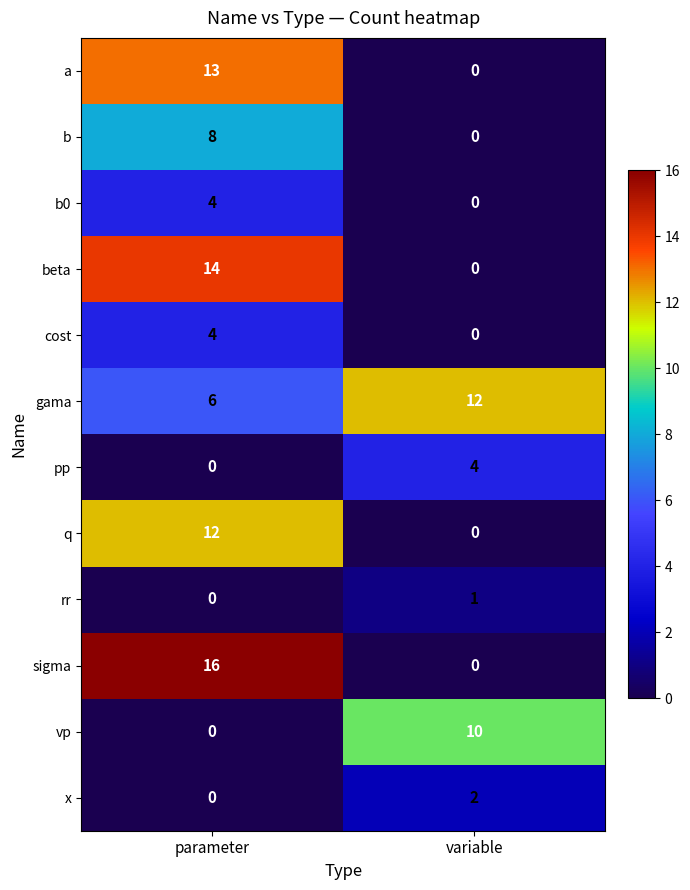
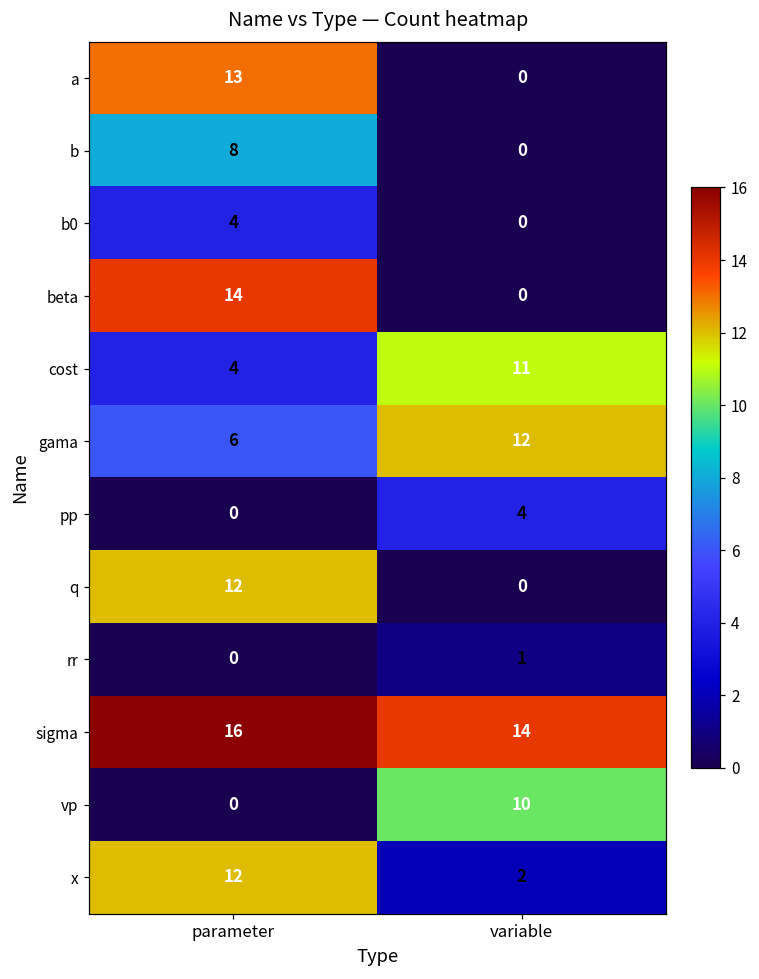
cost, variable: 0 -> 11
sigma, variable: 0 -> 14
x, parameter: 0 -> 12
